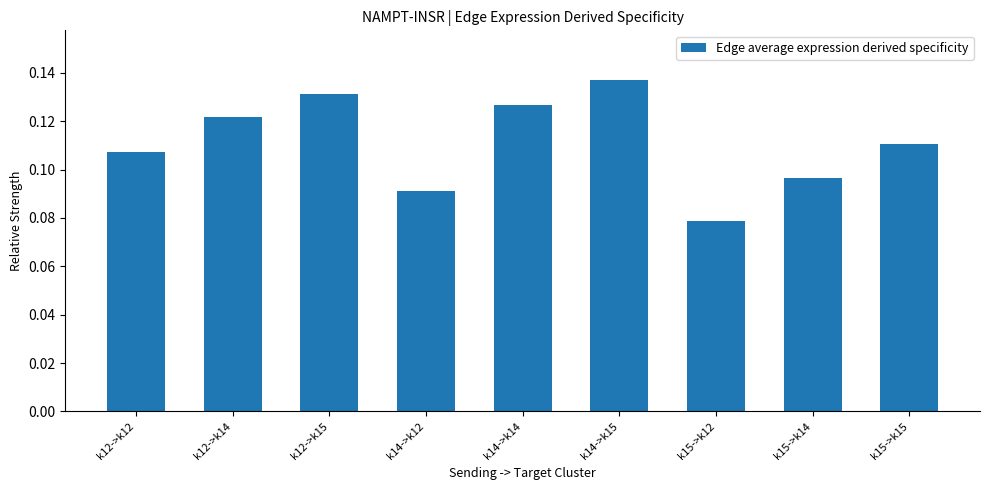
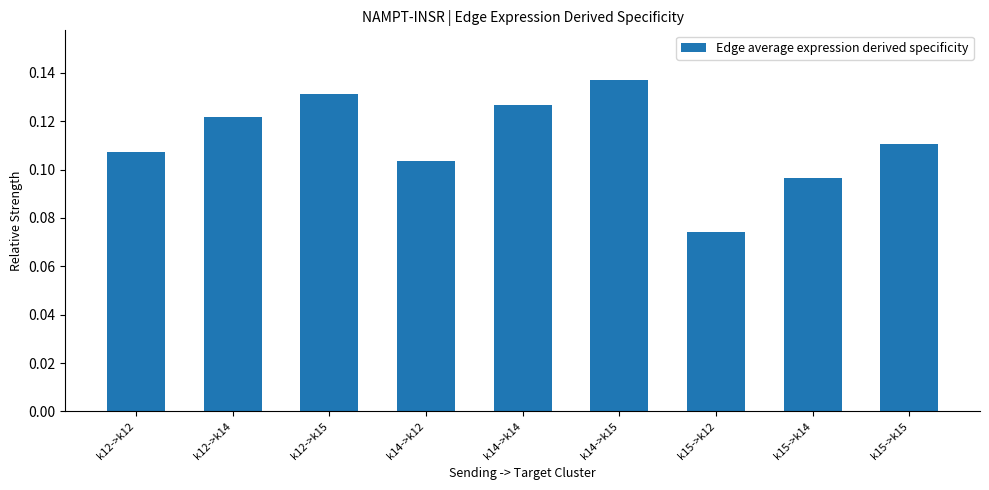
k14->k12: 0.091 -> 0.104
k15->k12: 0.079 -> 0.074
